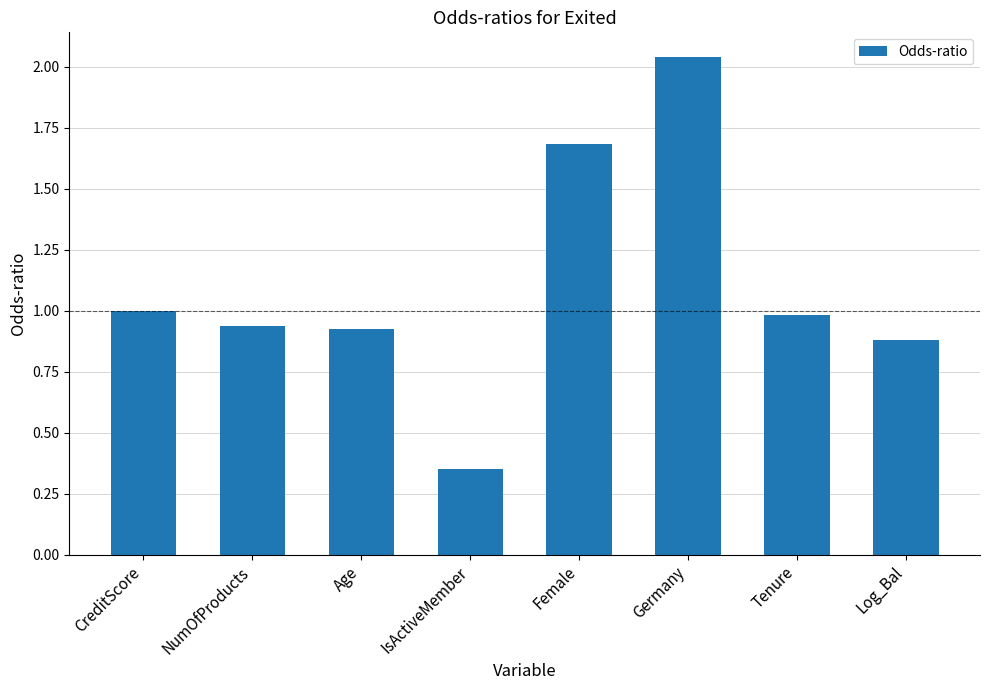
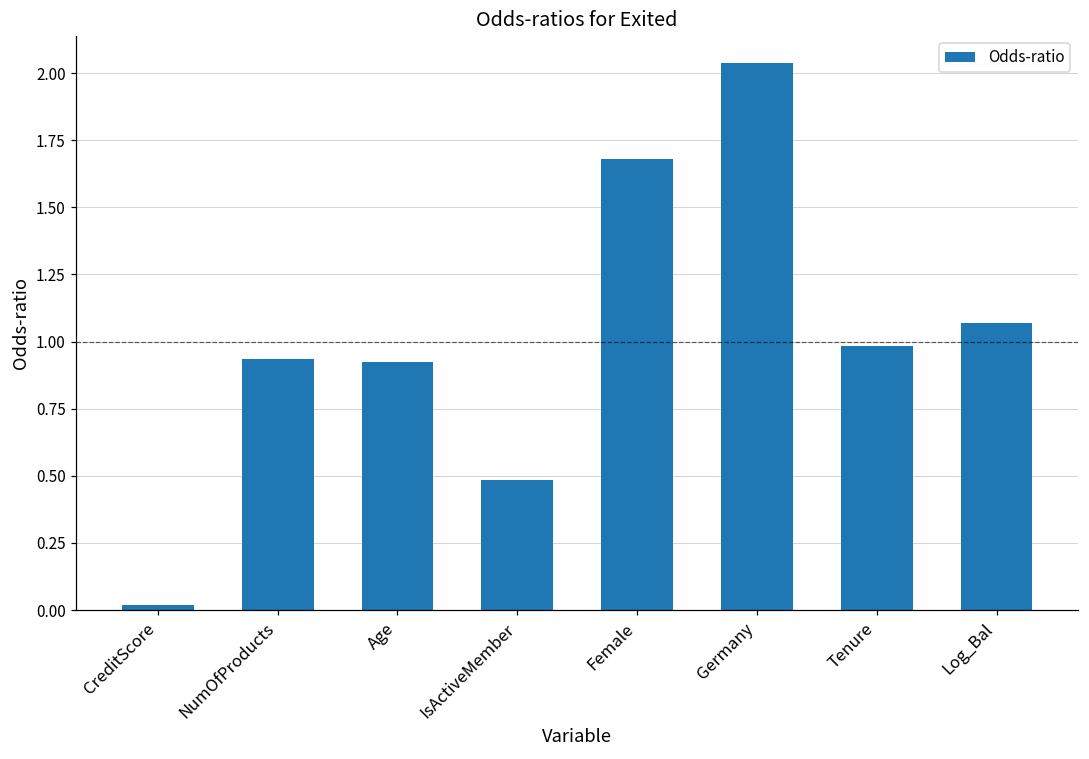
CreditScore: 1.00 -> 0.02
IsActiveMember: 0.35 -> 0.48
Log_Bal: 0.88 -> 1.07
